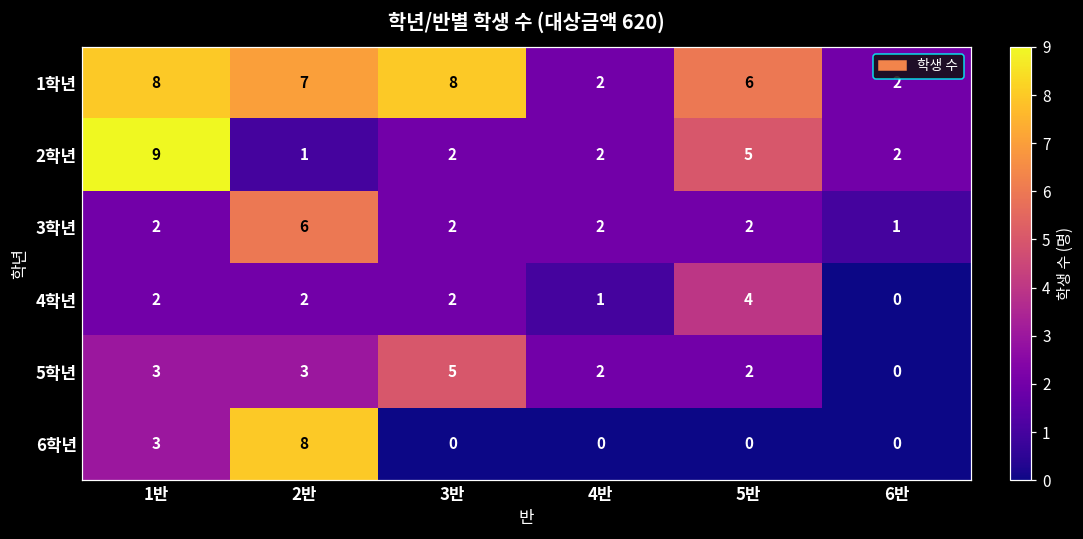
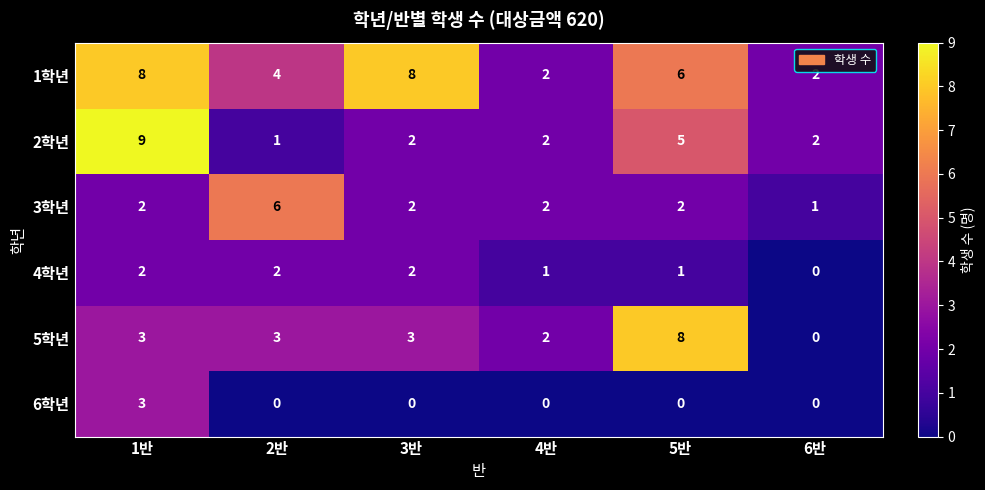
1학년, 2반: 7 -> 4
4학년, 5반: 4 -> 1
5학년, 3반: 5 -> 3
5학년, 5반: 2 -> 8
6학년, 2반: 8 -> 0
